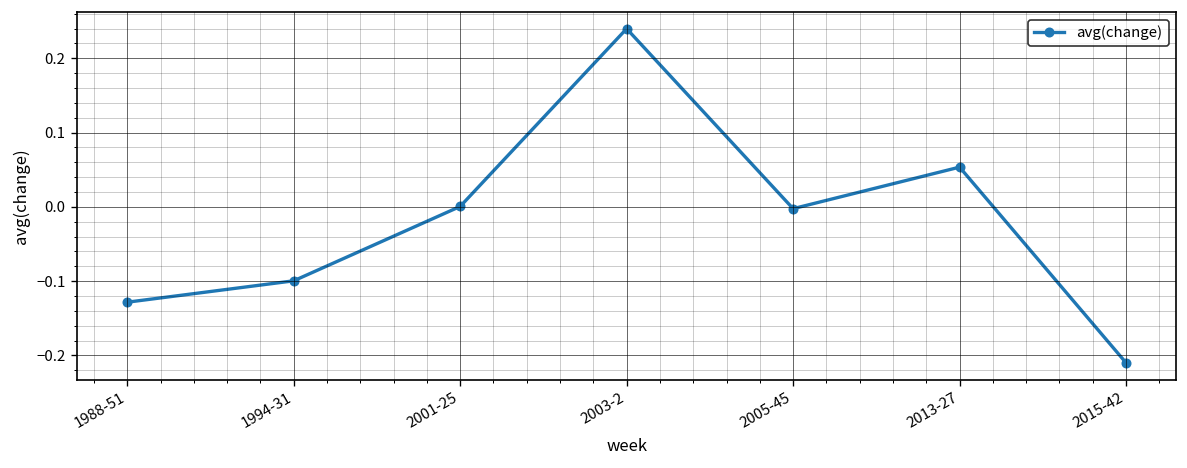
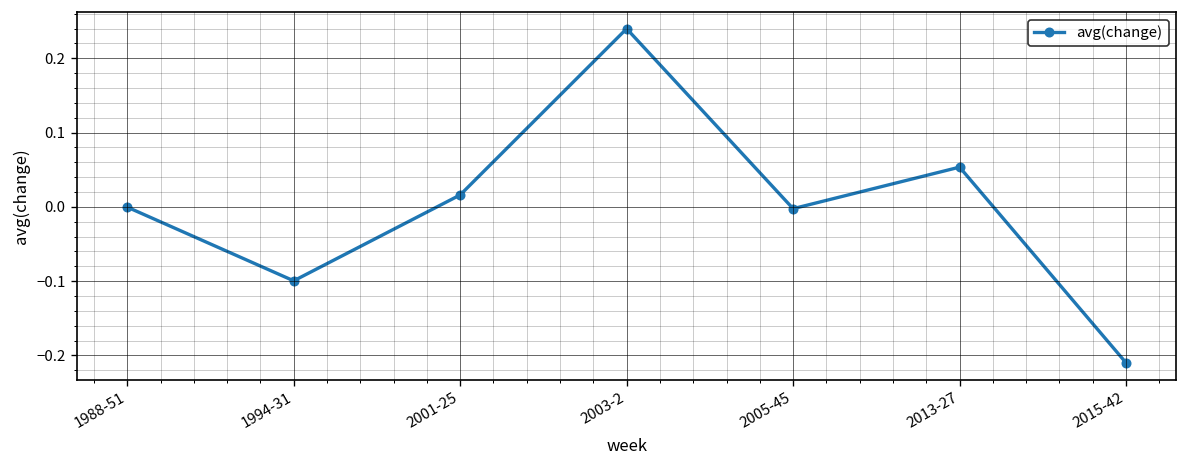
1988-51: -0.13 -> 0.00
2001-25: 0.00 -> 0.02
